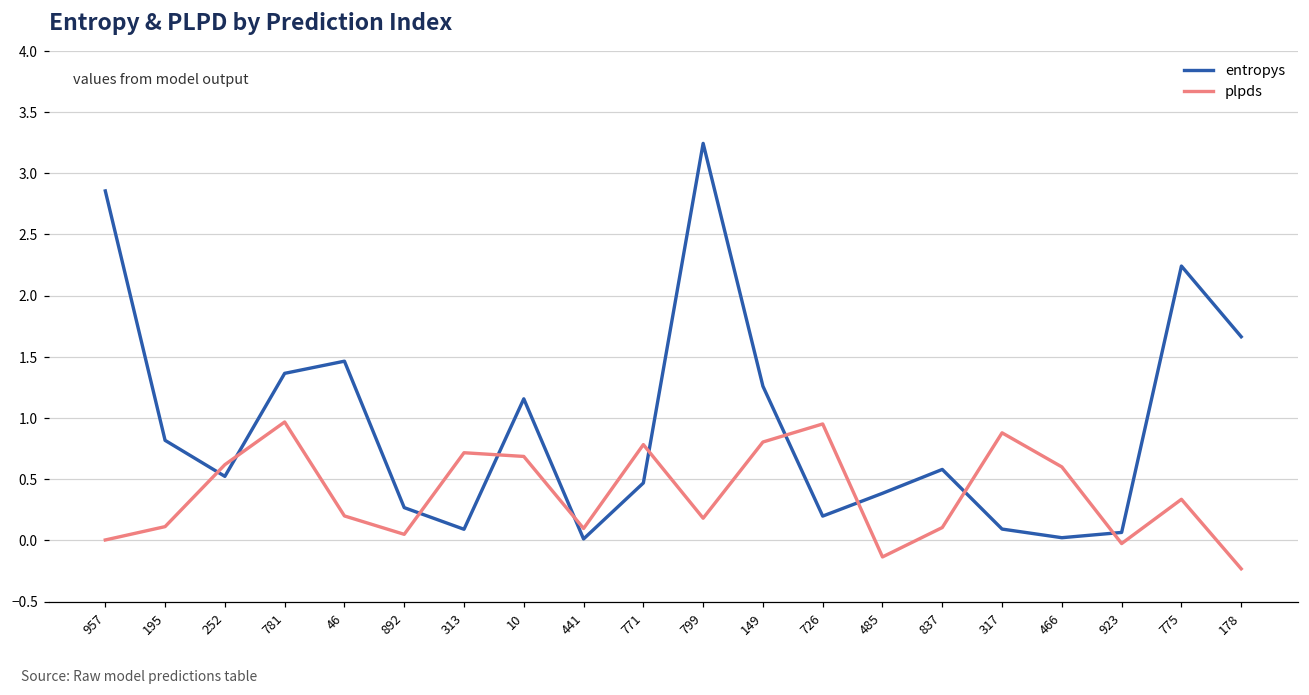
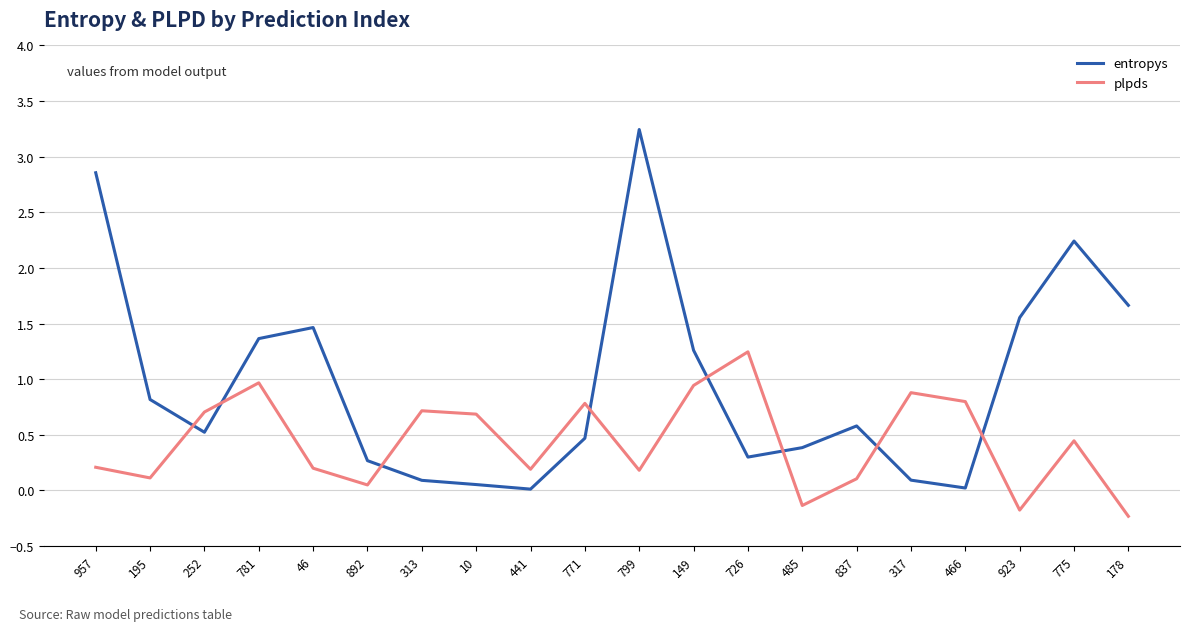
plpds, 957: 0.00 -> 0.21
plpds, 252: 0.62 -> 0.70
entropys, 10: 1.16 -> 0.05
plpds, 441: 0.10 -> 0.19
plpds, 149: 0.80 -> 0.94
entropys, 726: 0.20 -> 0.30
plpds, 726: 0.95 -> 1.25
plpds, 466: 0.60 -> 0.80
entropys, 923: 0.06 -> 1.55
plpds, 923: -0.03 -> -0.18
plpds, 775: 0.34 -> 0.45
